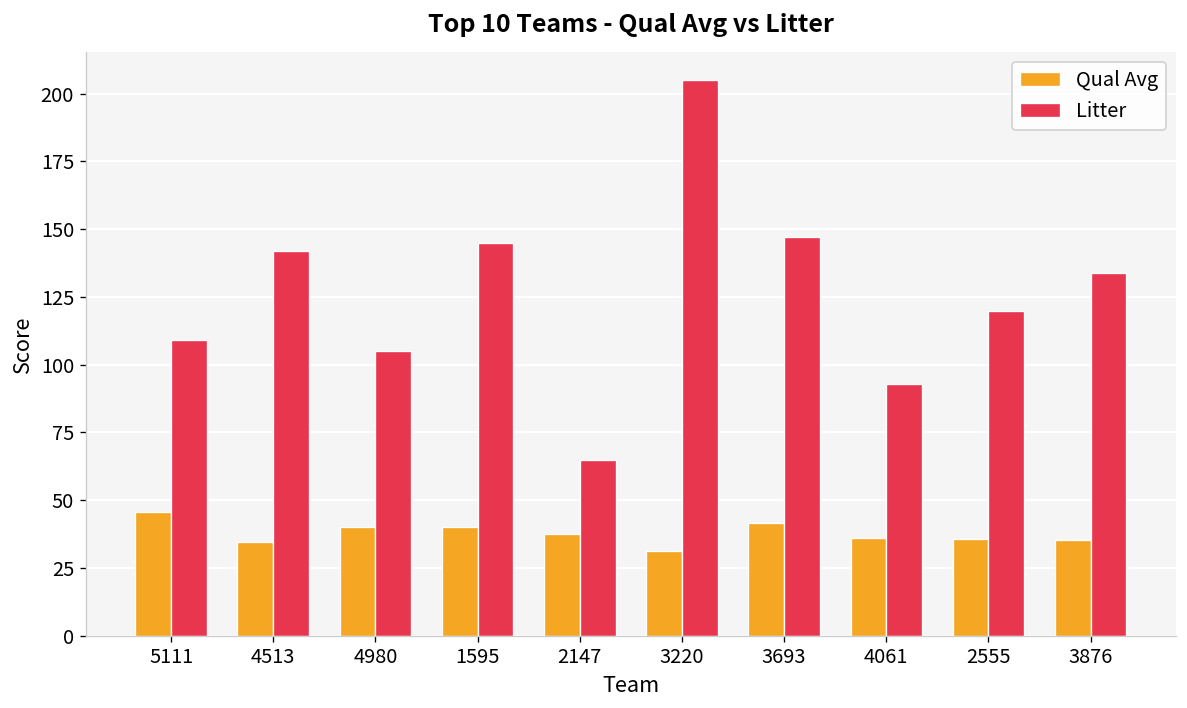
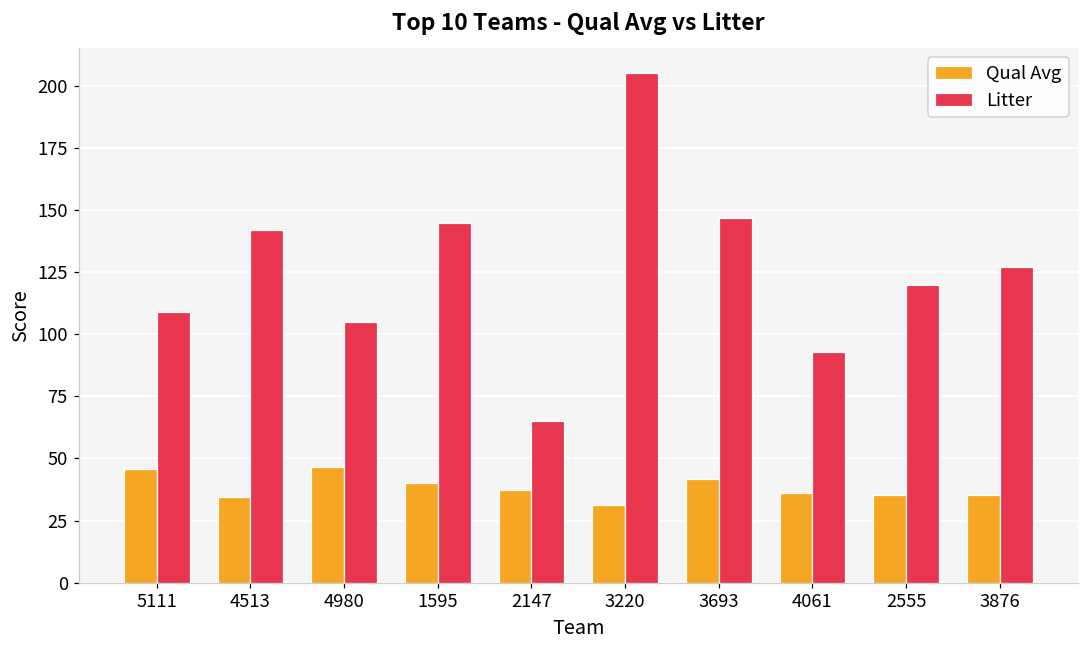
Qual Avg, 4980: 40 -> 46
Litter, 3876: 134 -> 127
